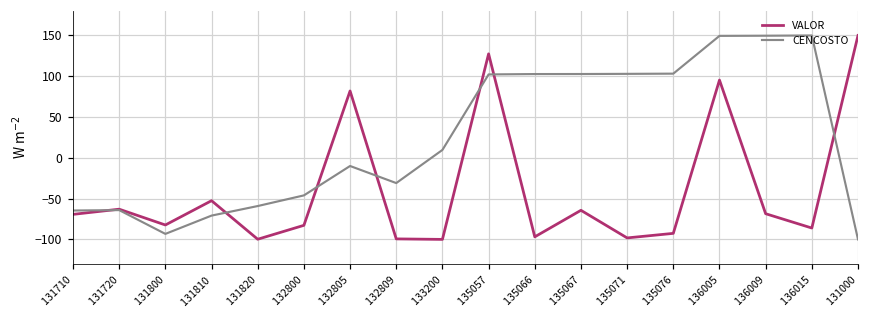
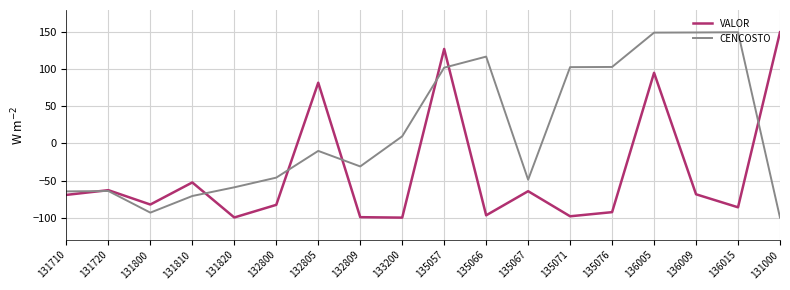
CENCOSTO, 135066: 100 -> 120
CENCOSTO, 135067: 100 -> -50
